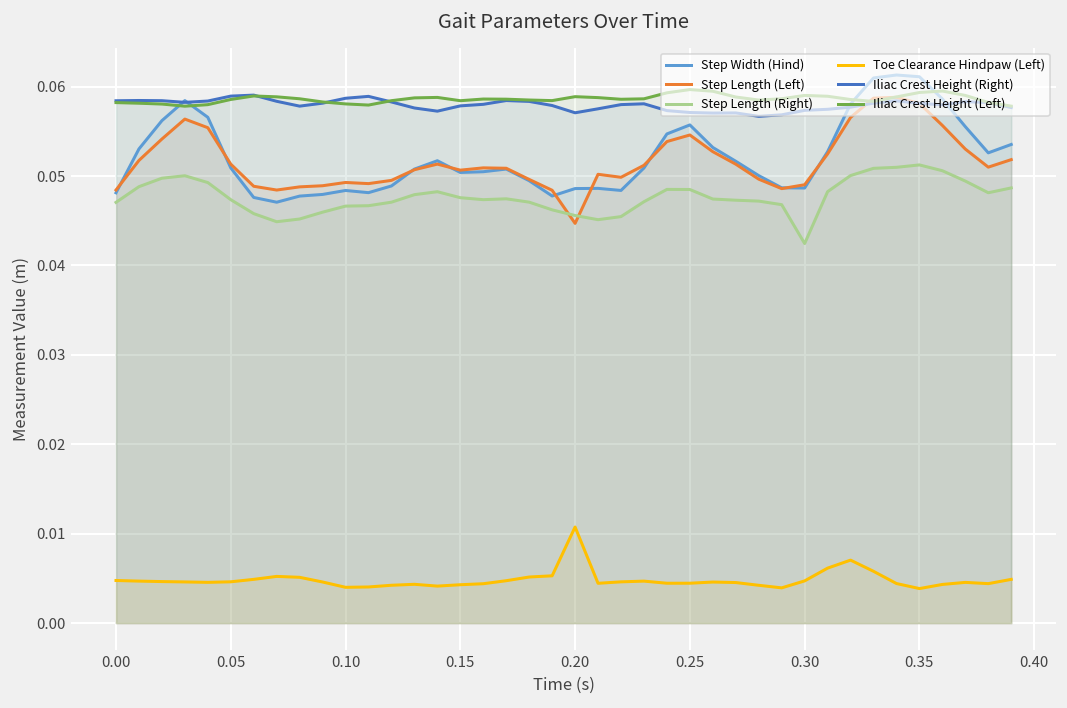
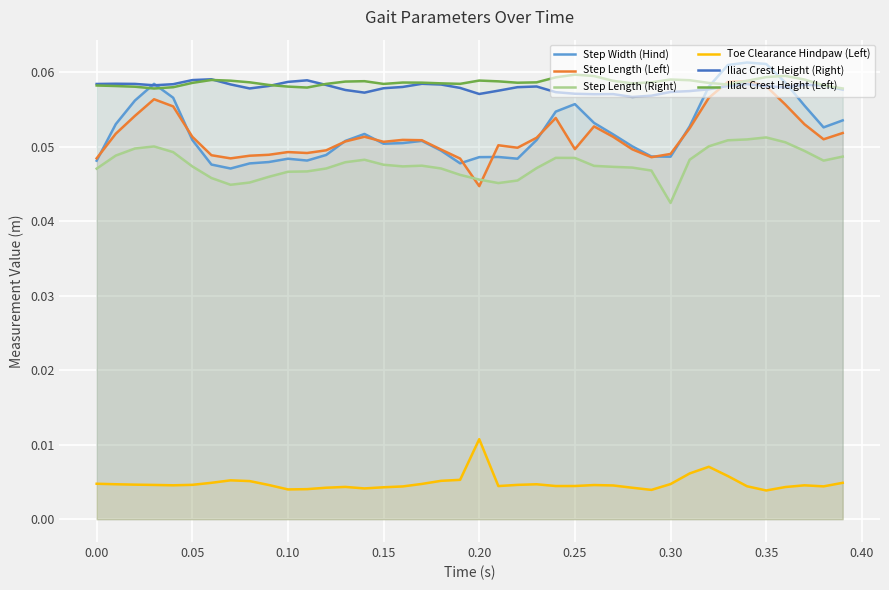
Step Length (Left), 0.25: 0.055 -> 0.050
